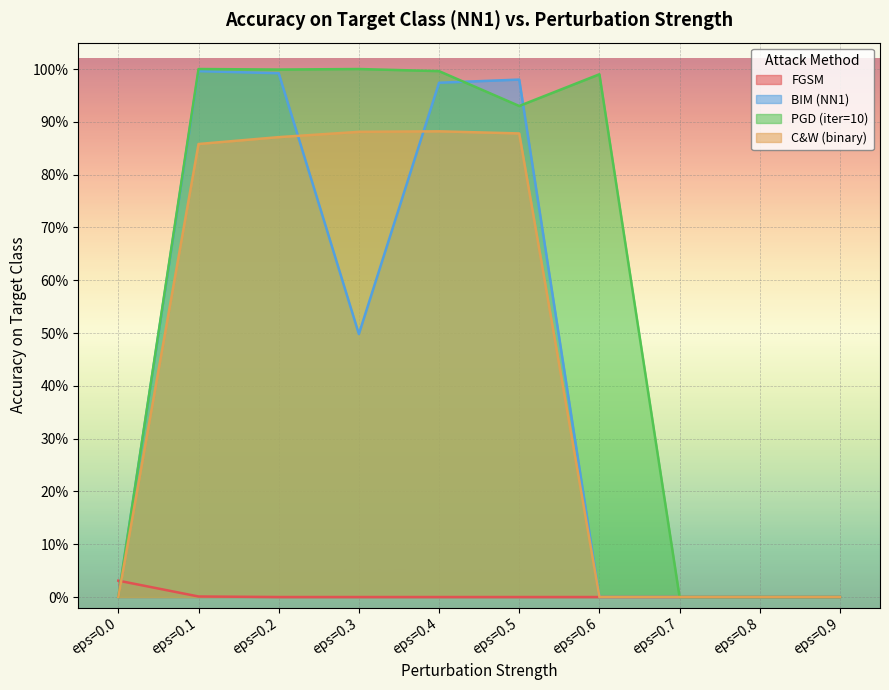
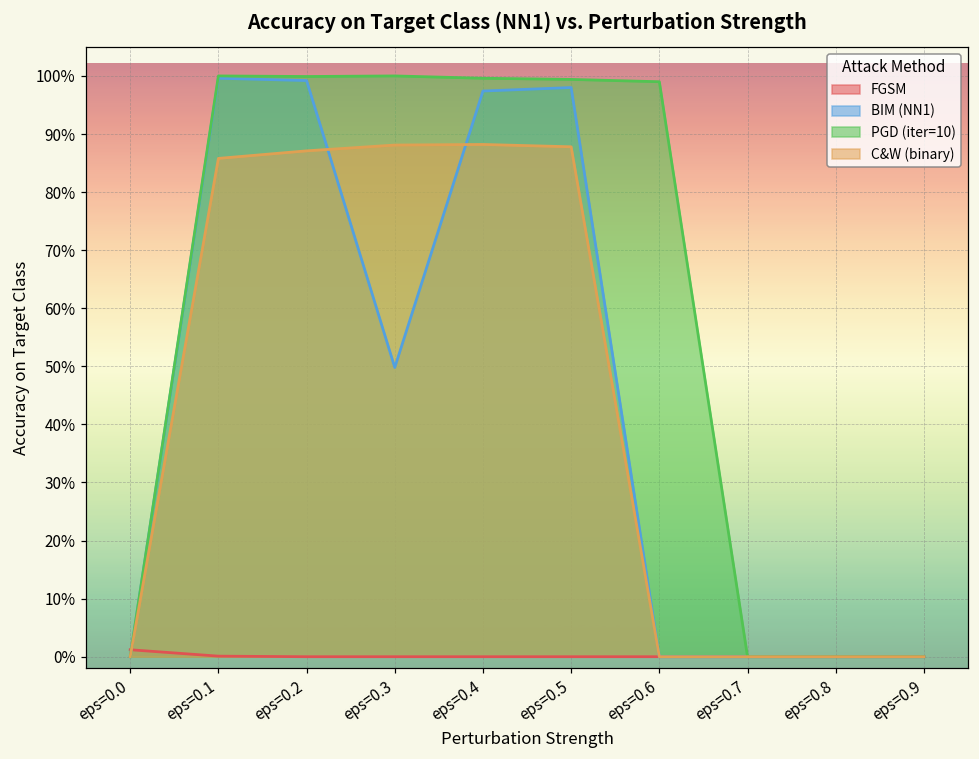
FGSM, eps=0.0: 3% -> 1%
PGD (iter=10), eps=0.5: 93% -> 99%
